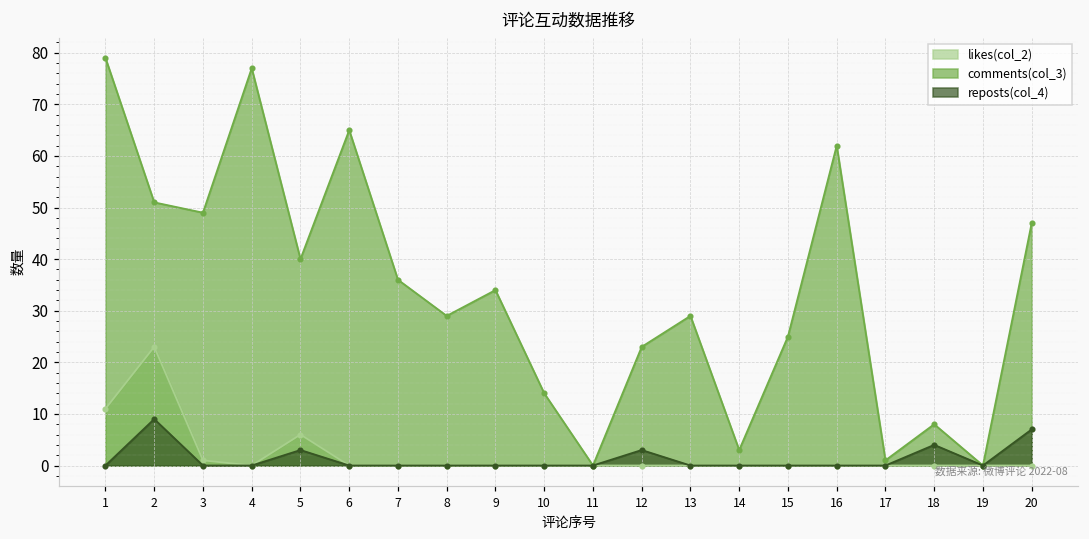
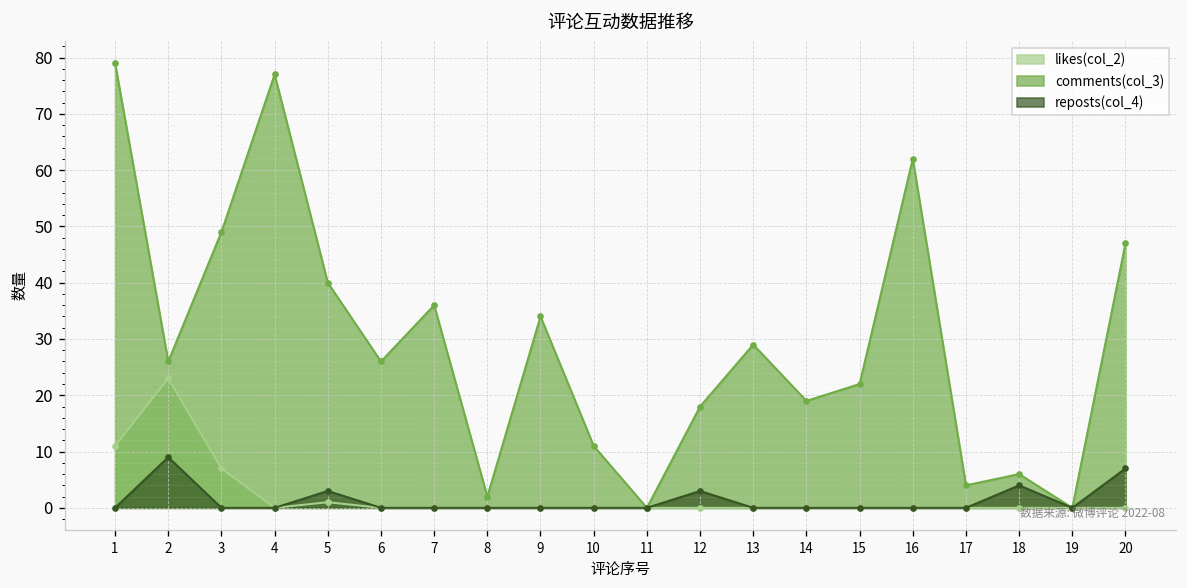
comments(col_3), 2: 51 -> 26
likes(col_2), 3: 1 -> 7
likes(col_2), 5: 6 -> 1
comments(col_3), 6: 65 -> 26
comments(col_3), 8: 29 -> 2
comments(col_3), 10: 14 -> 11
comments(col_3), 12: 23 -> 18
comments(col_3), 14: 3 -> 19
comments(col_3), 15: 25 -> 22
comments(col_3), 17: 1 -> 4
comments(col_3), 18: 8 -> 6
